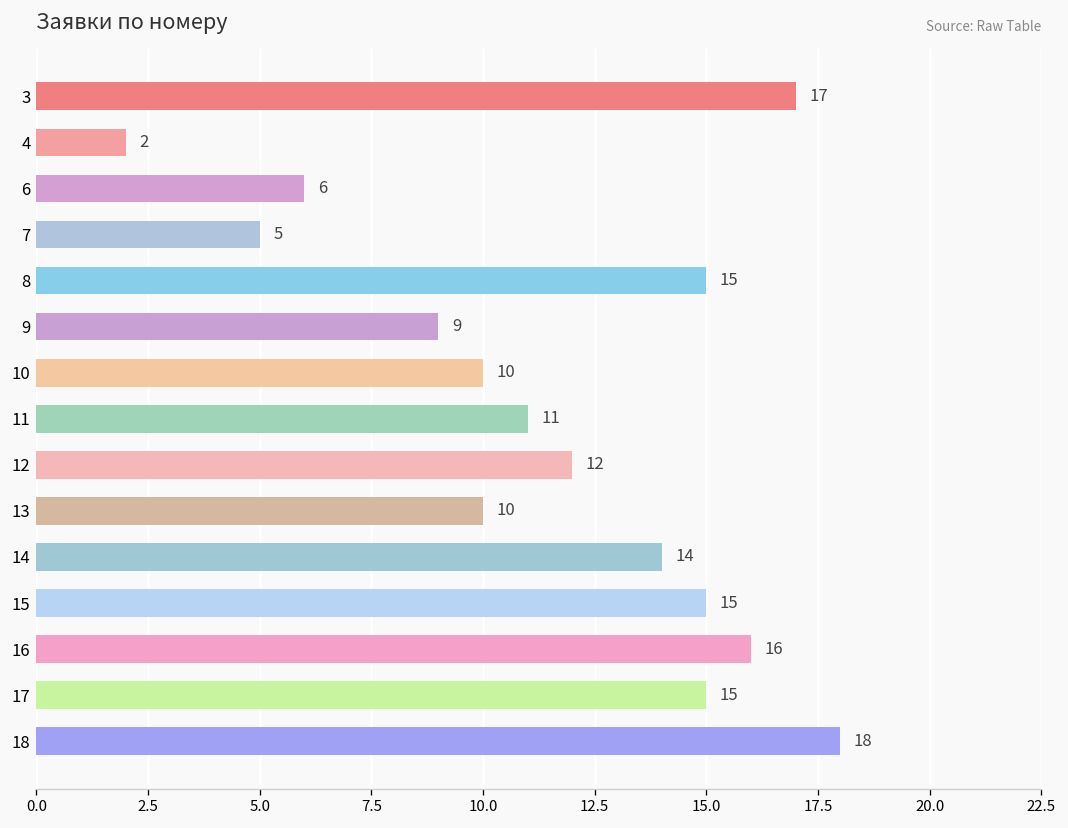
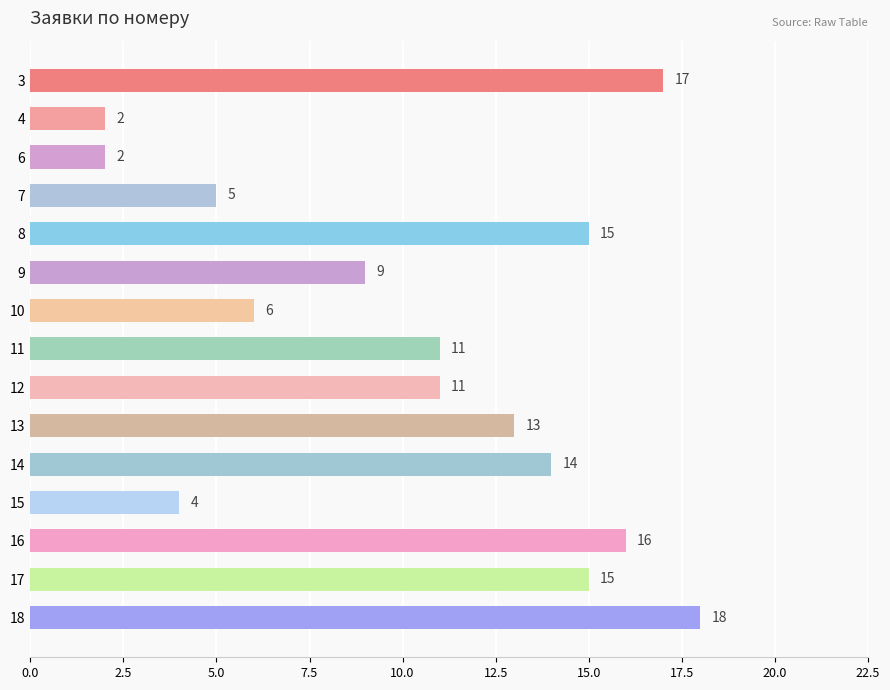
6: 6 -> 2
10: 10 -> 6
12: 12 -> 11
13: 10 -> 13
15: 15 -> 4
